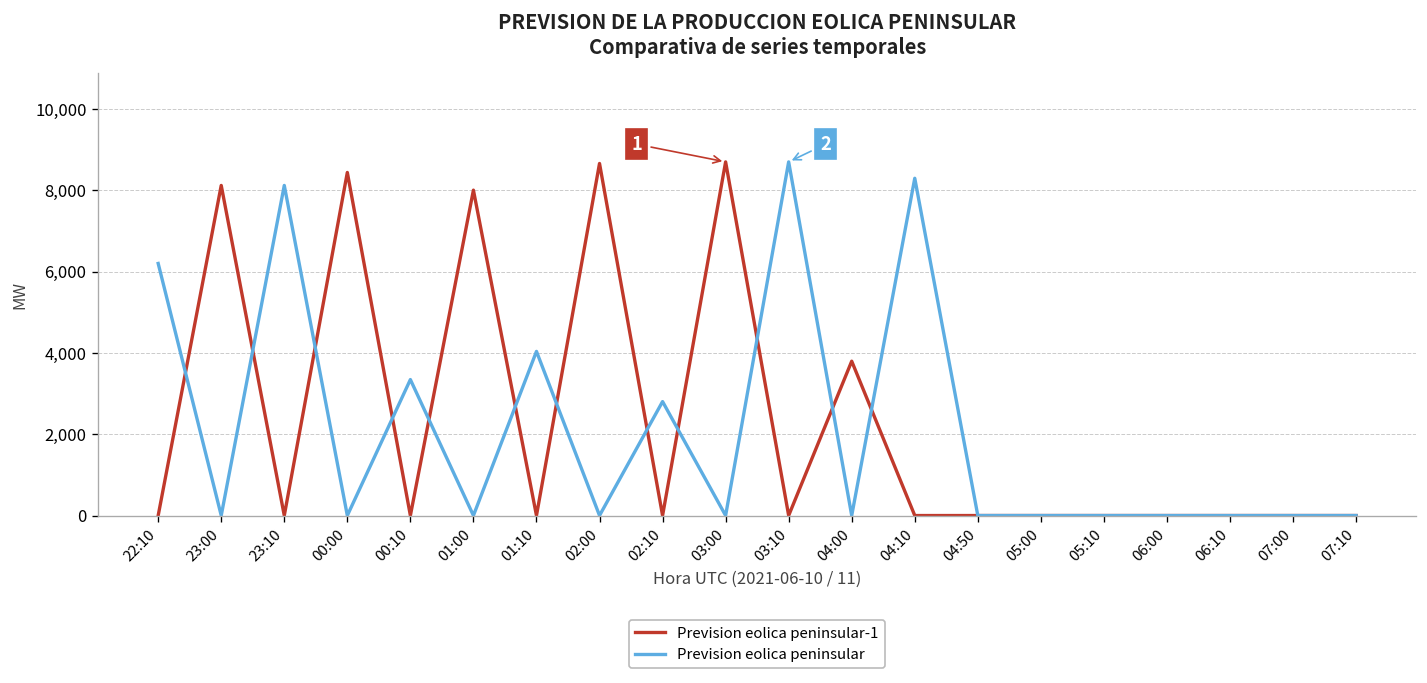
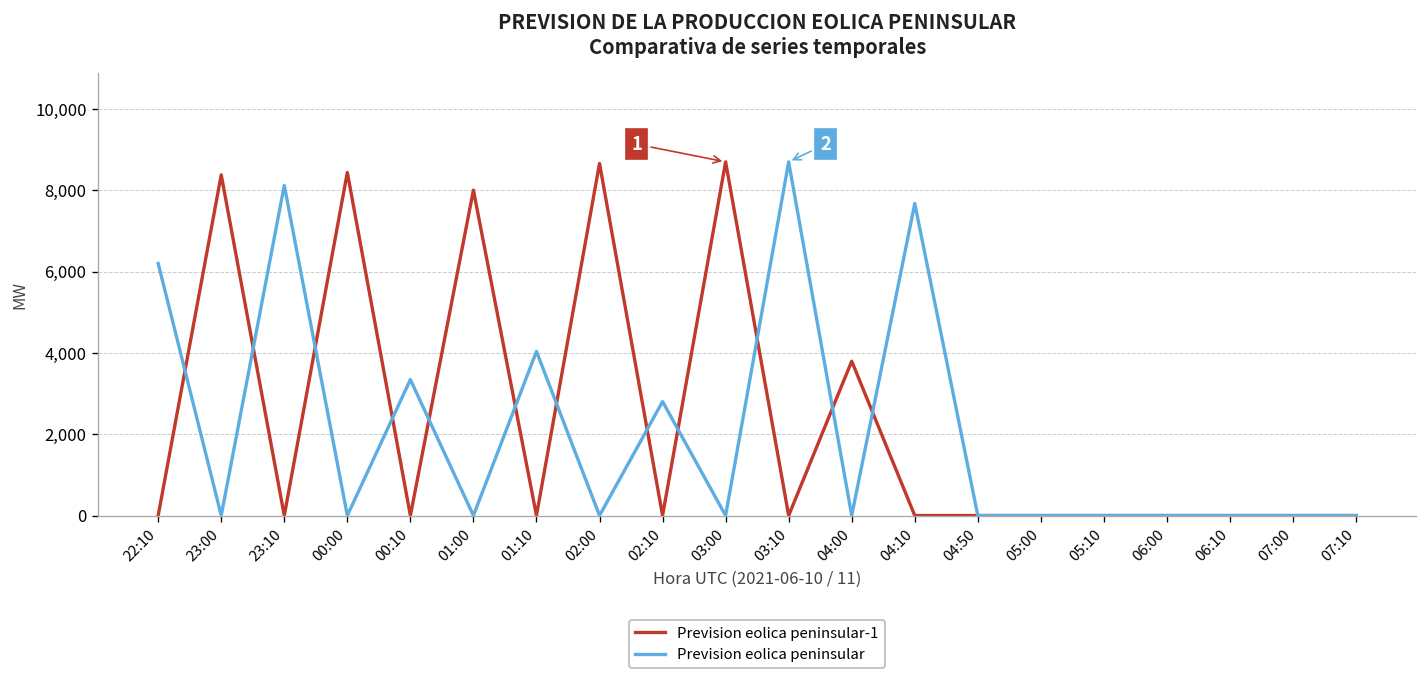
Prevision eolica peninsular-1, 23:00: 8,100 -> 8,400
Prevision eolica peninsular, 04:10: 8,300 -> 7,700
